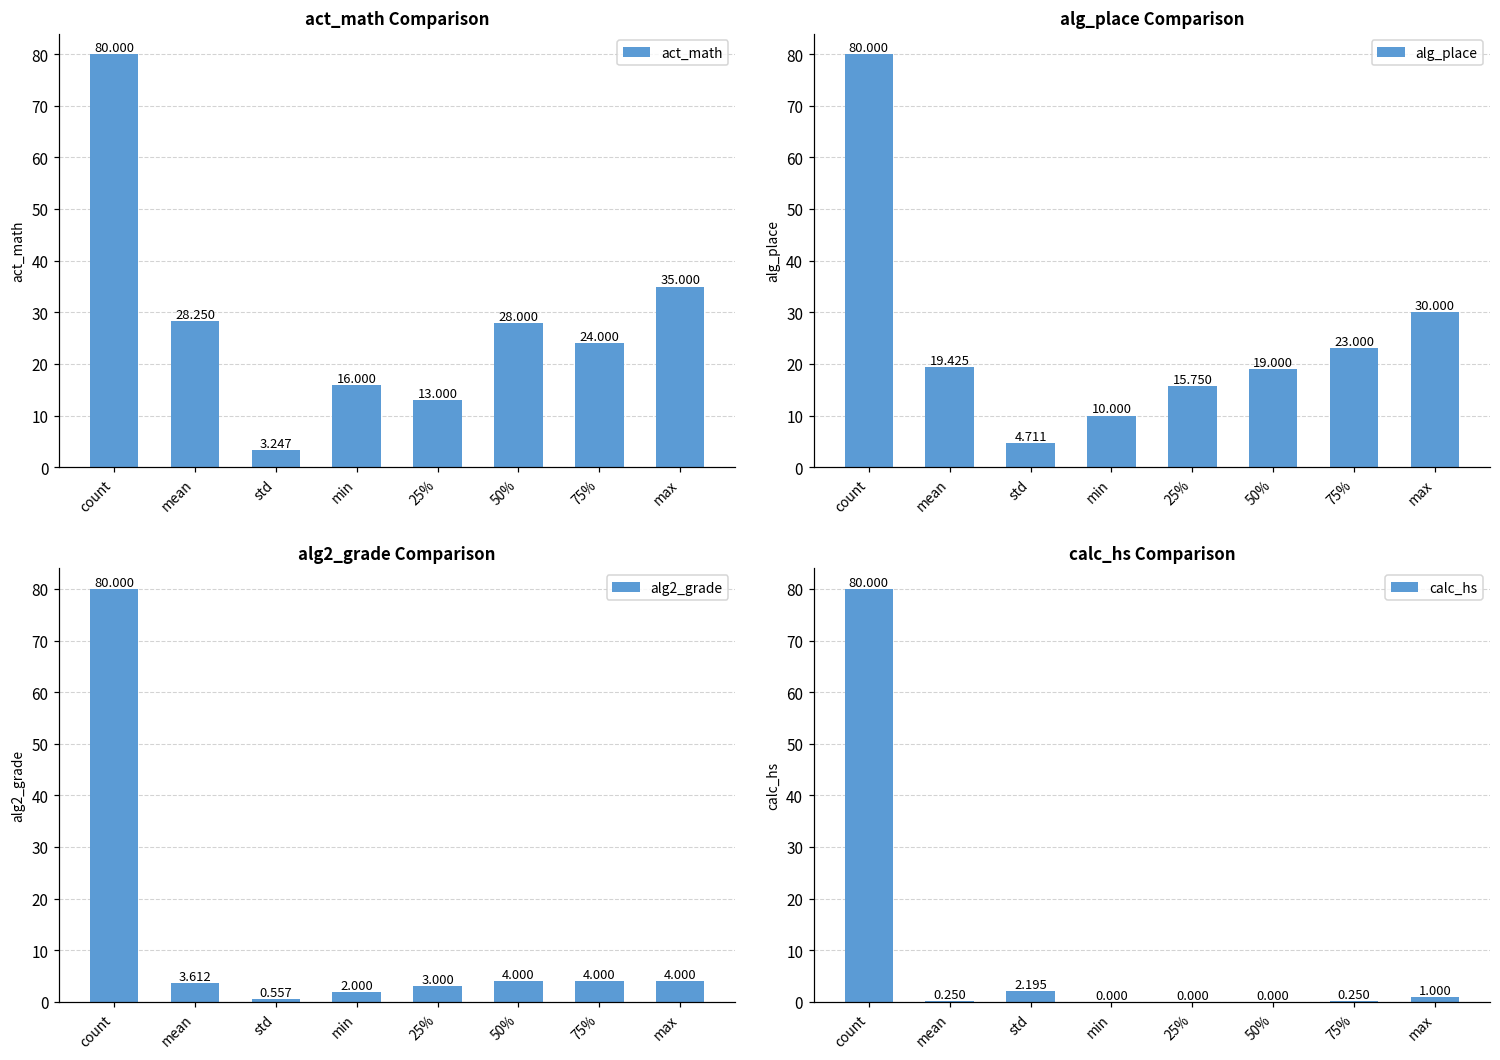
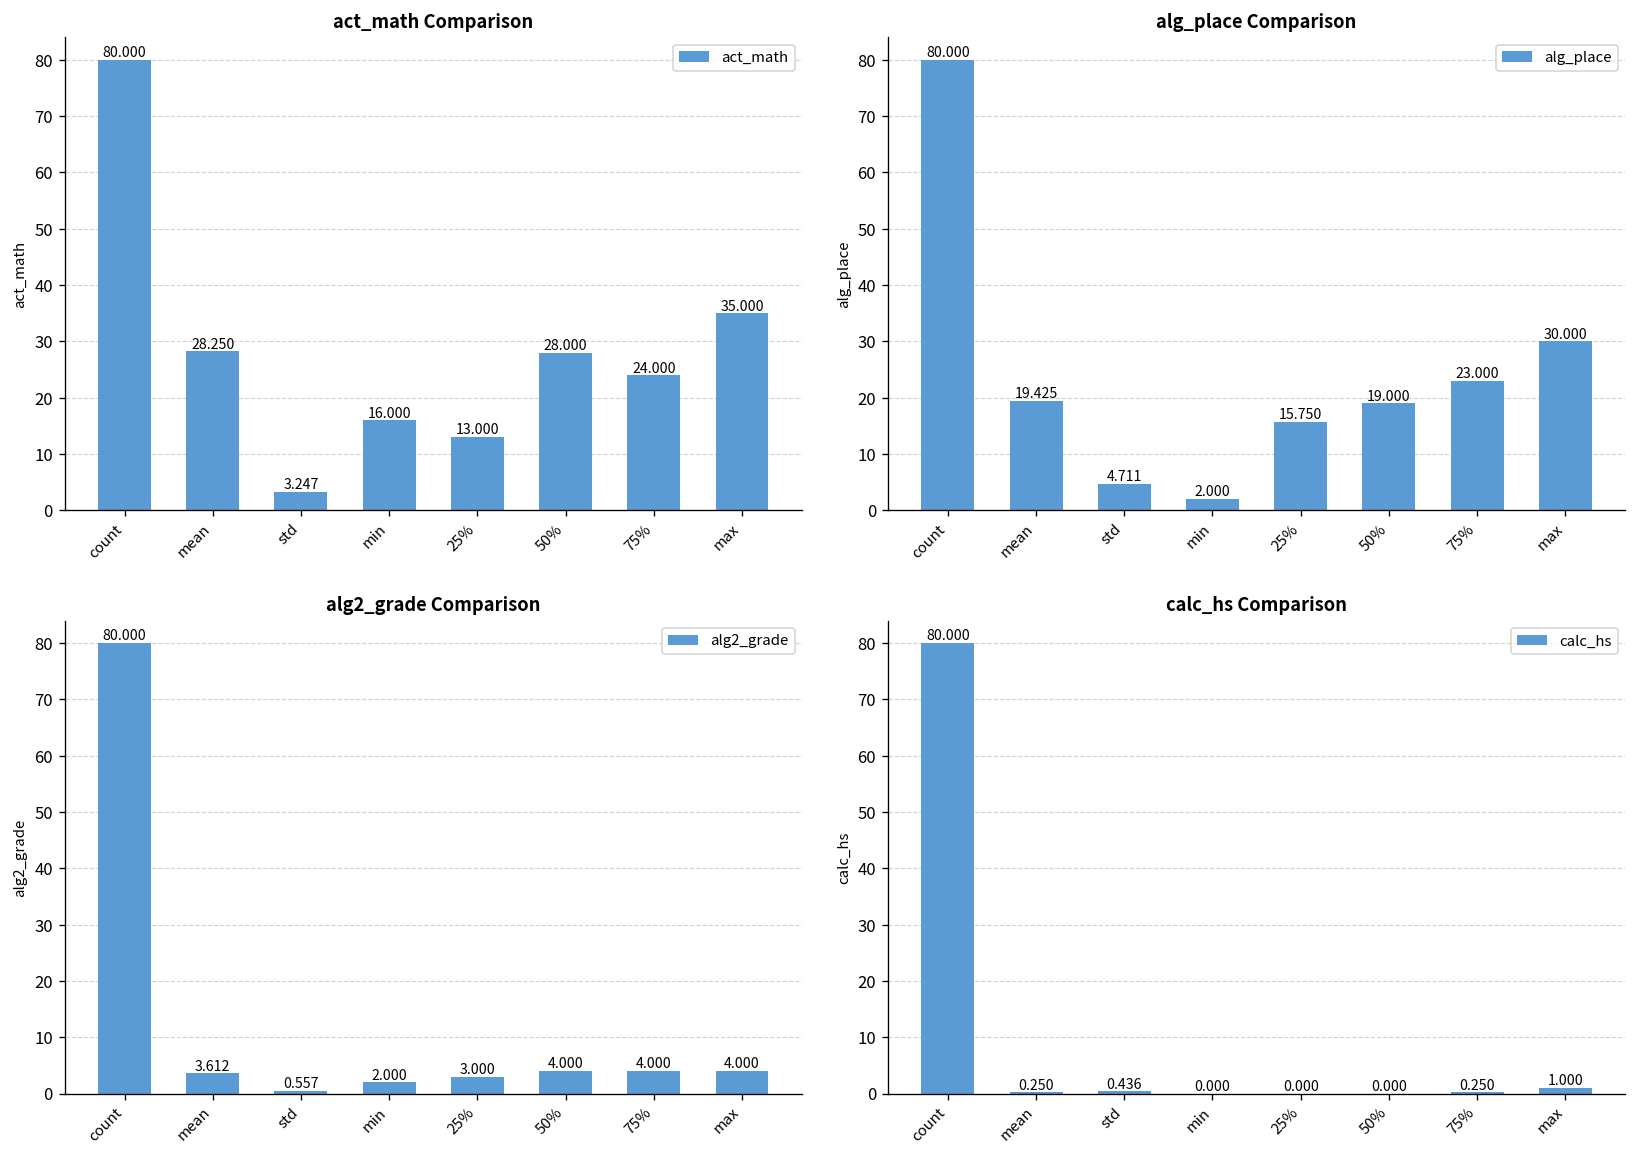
alg_place Comparison, min: 10.000 -> 2.000
calc_hs Comparison, std: 2.195 -> 0.436
